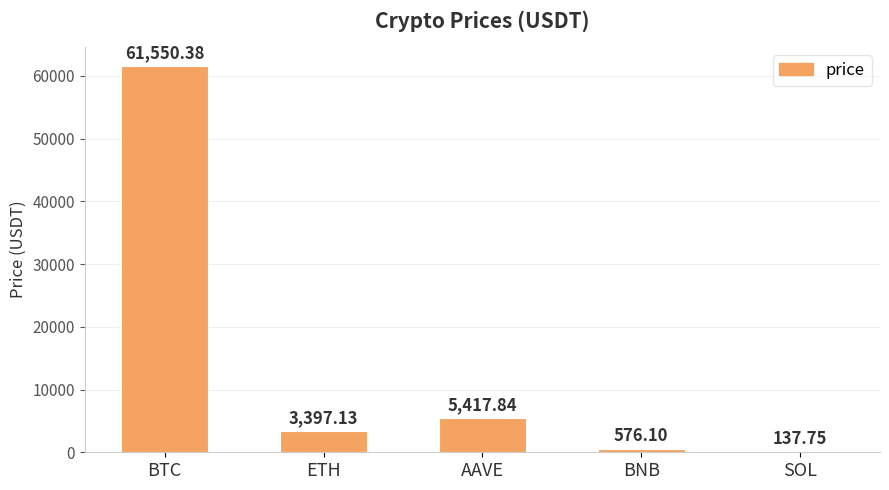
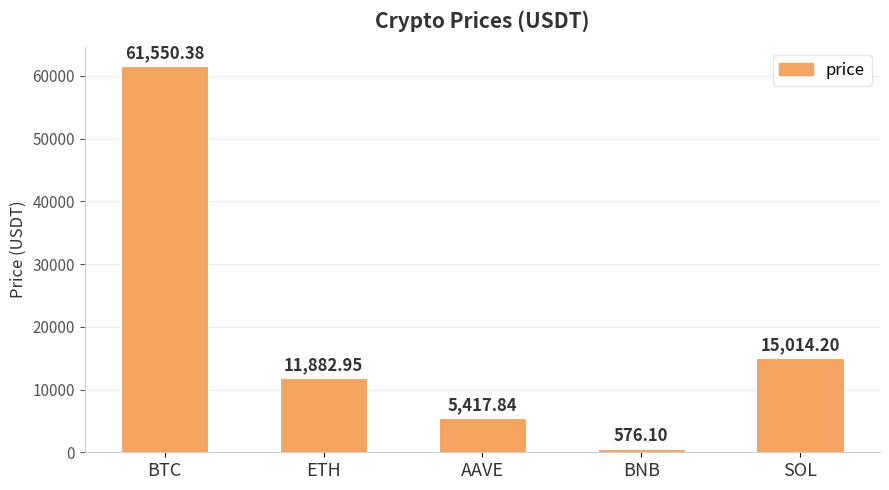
ETH: 3,397.13 -> 11,882.95
SOL: 137.75 -> 15,014.20
